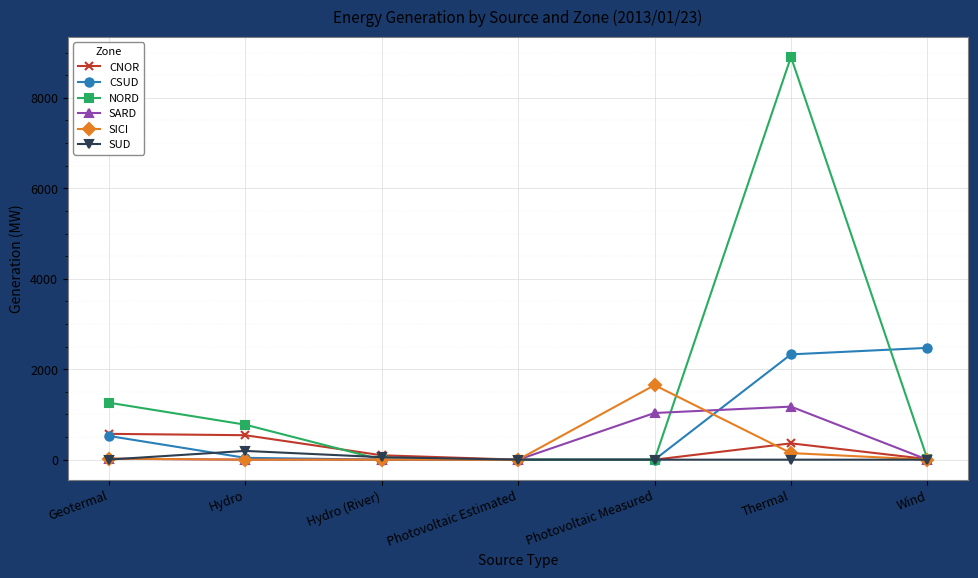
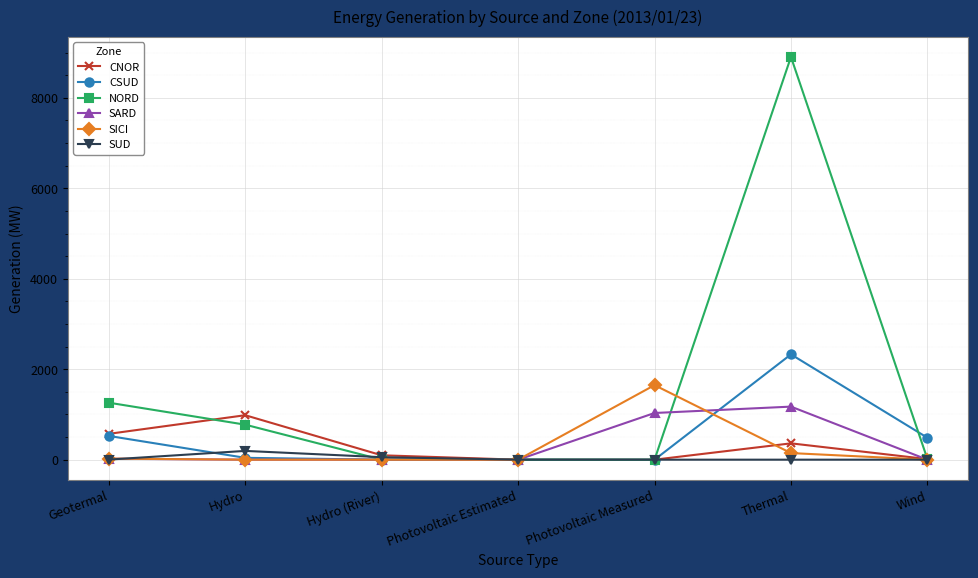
CNOR, Hydro: 500 -> 1000
CSUD, Wind: 2500 -> 500
